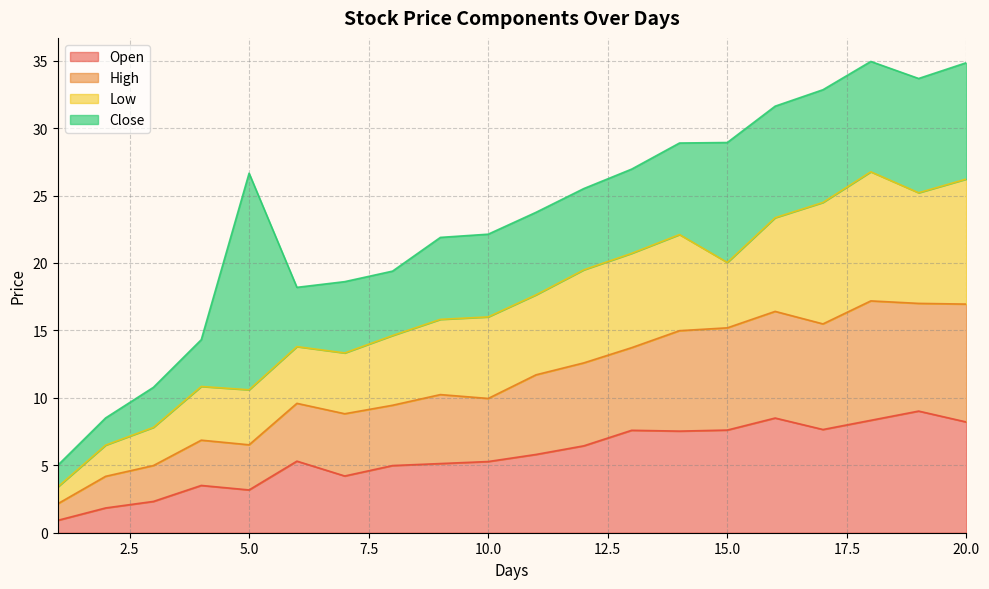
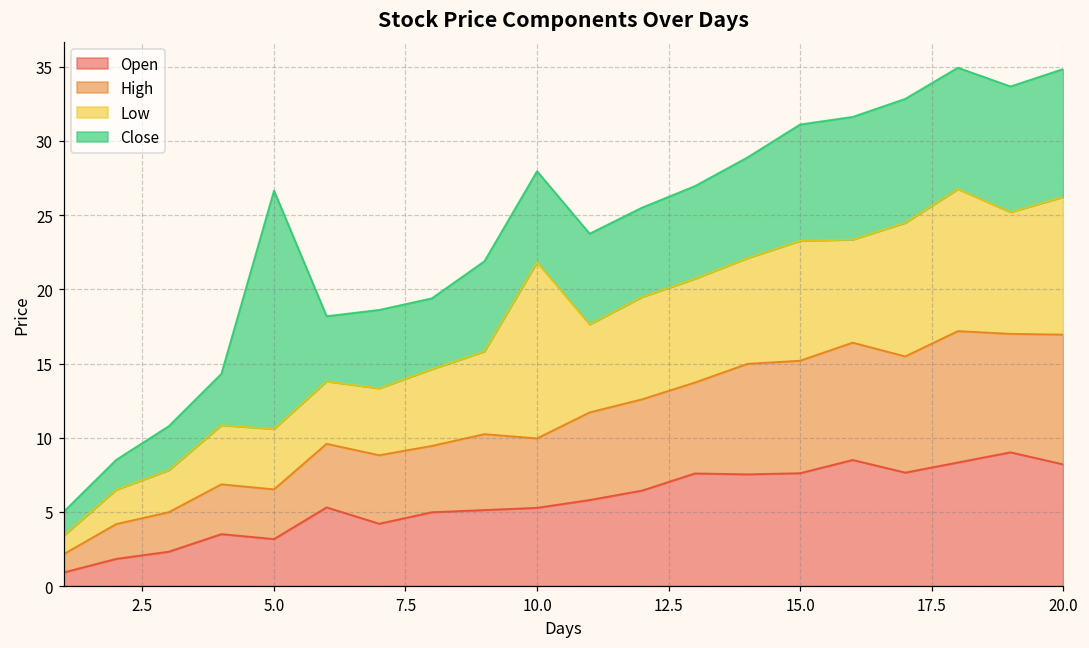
Low, 10.0: 6.0 -> 11.9
Low, 15.0: 4.8 -> 8.1
Close, 15.0: 8.9 -> 7.8
